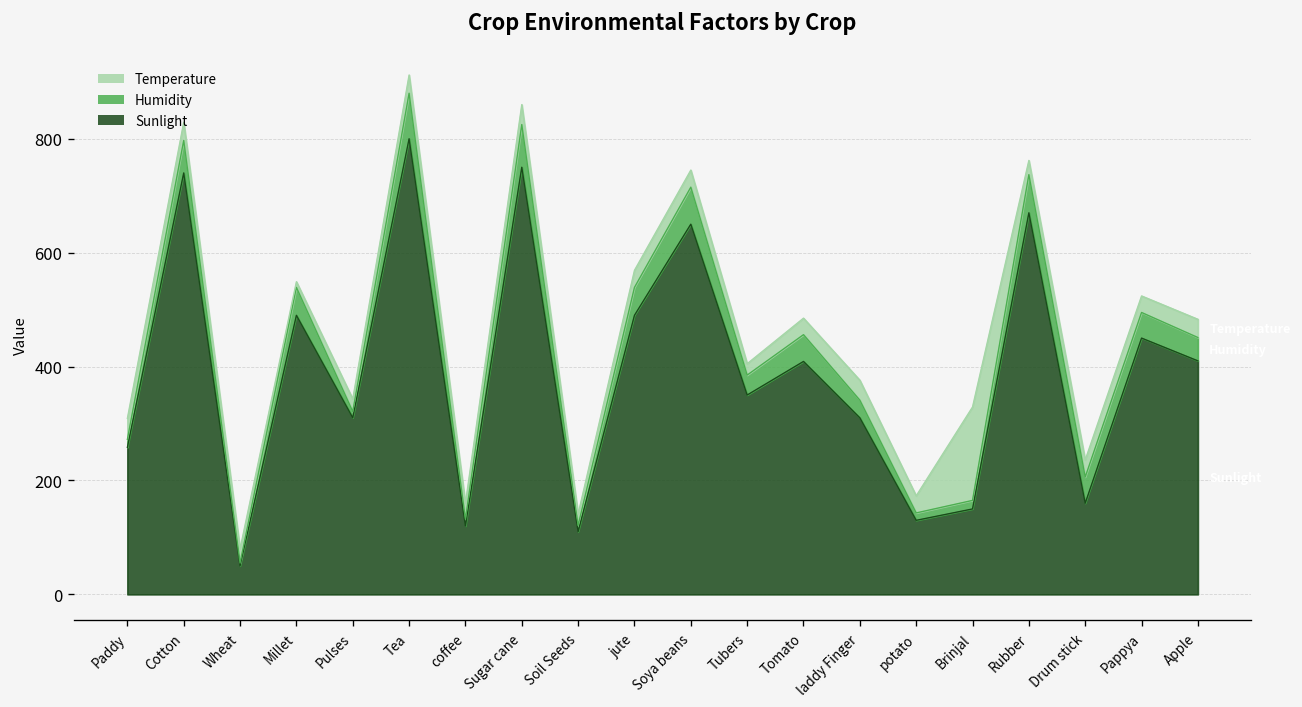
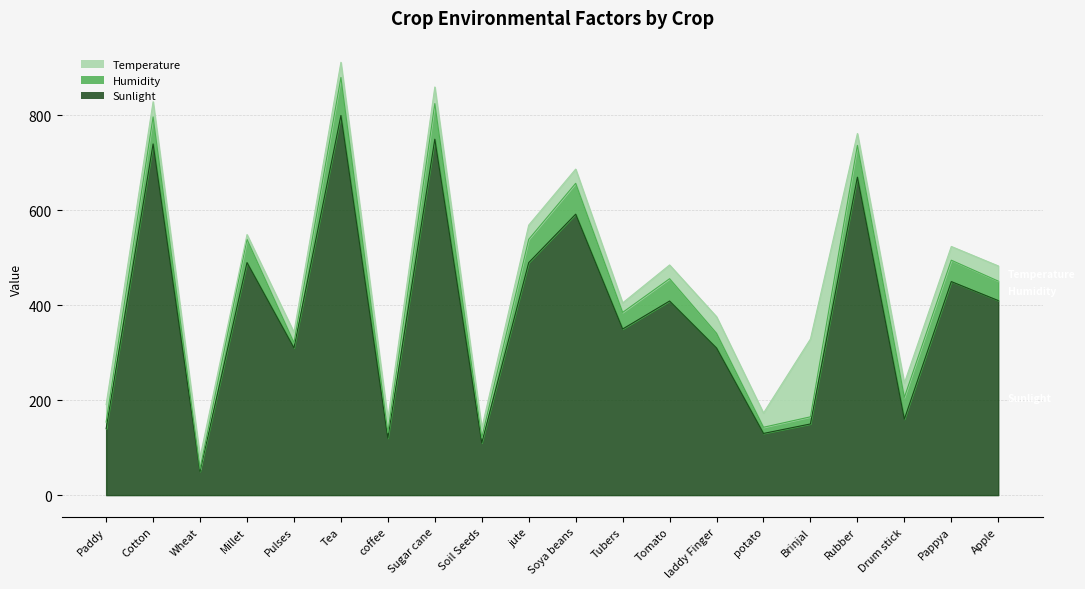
Sunlight, Paddy: 260 -> 140
Sunlight, Soya beans: 650 -> 590
